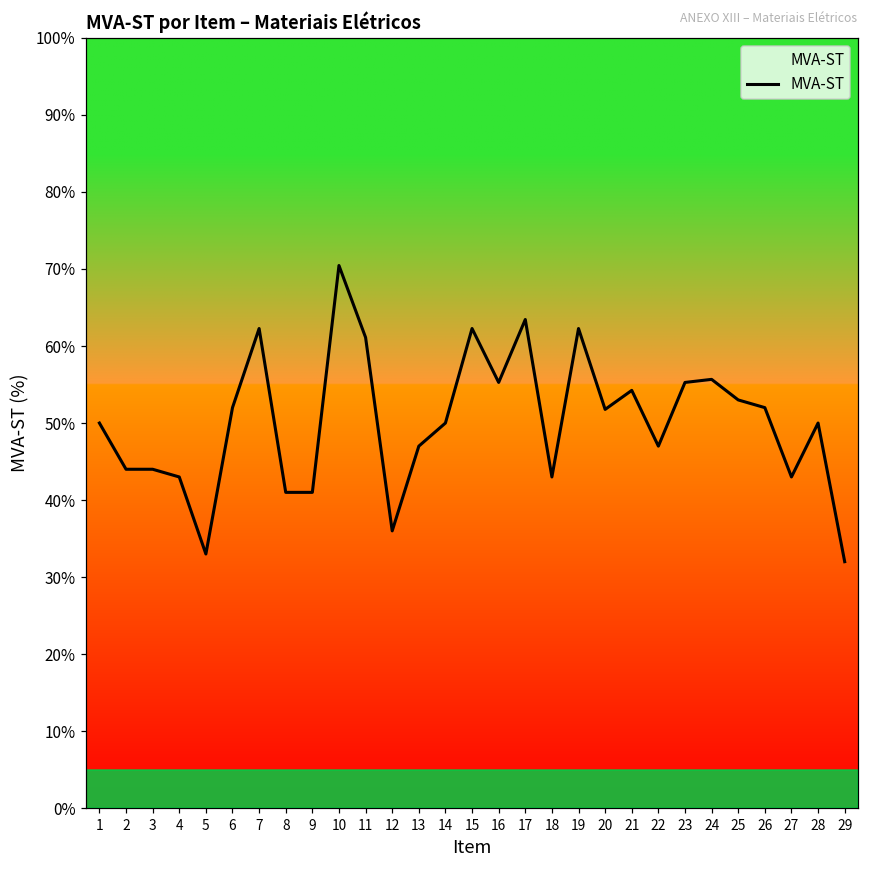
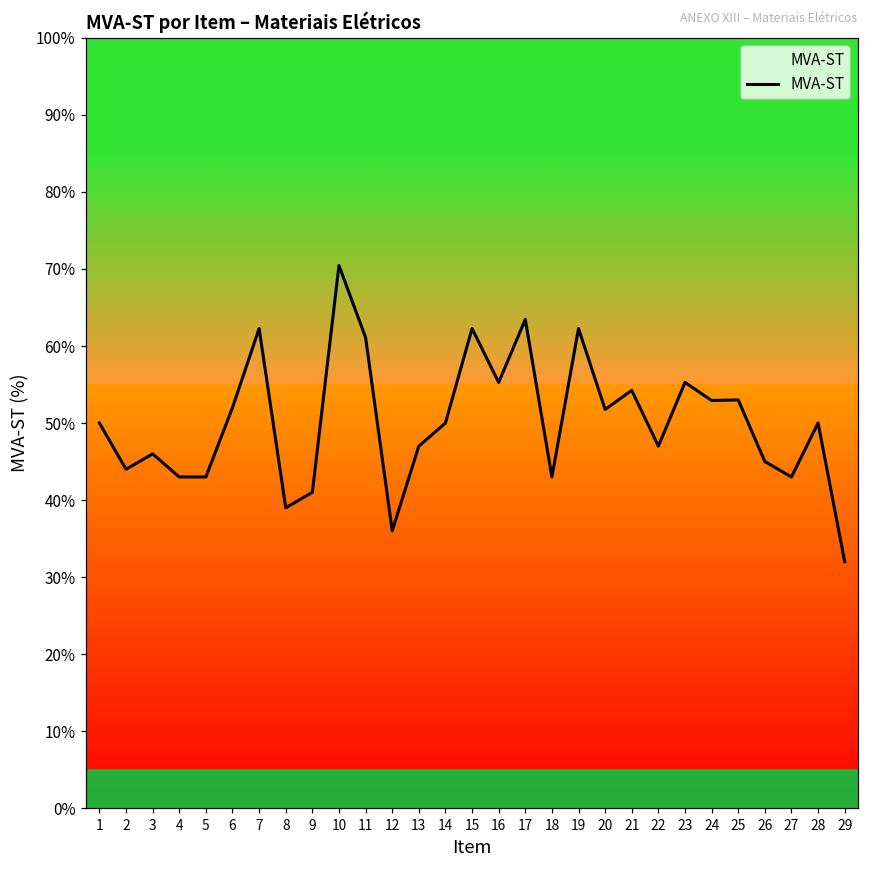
3: 44% -> 46%
5: 33% -> 43%
8: 41% -> 39%
24: 56% -> 53%
26: 52% -> 45%
